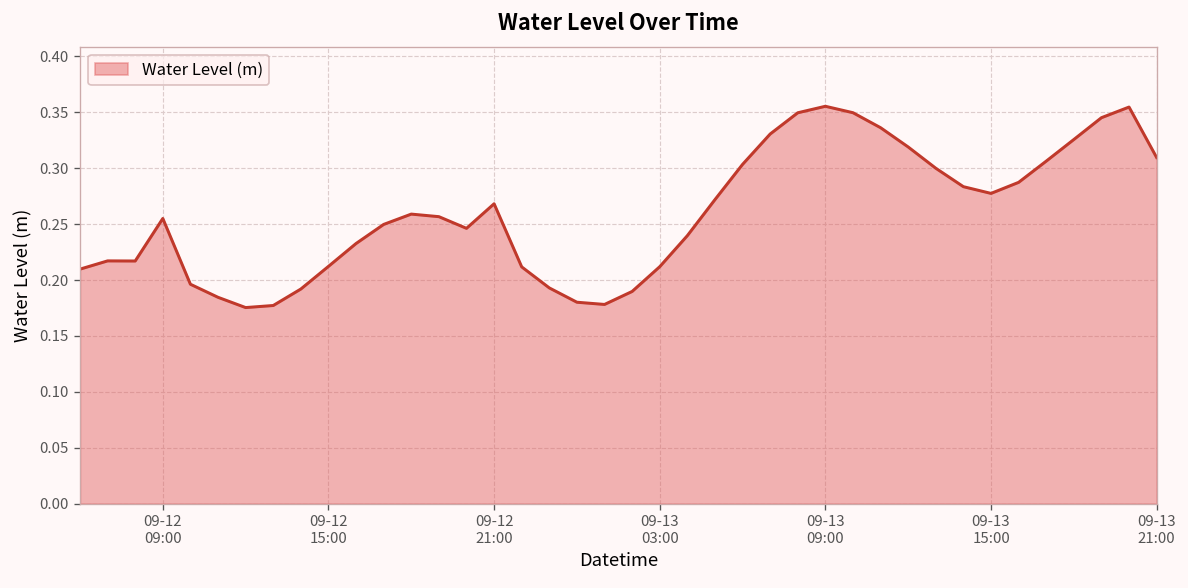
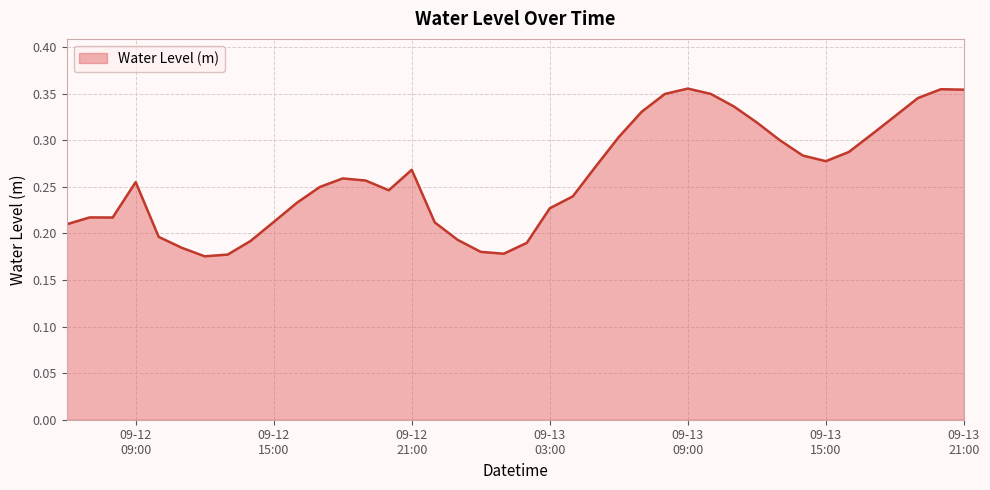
09-13 03:00: 0.21 -> 0.23
09-13 21:00: 0.31 -> 0.35
